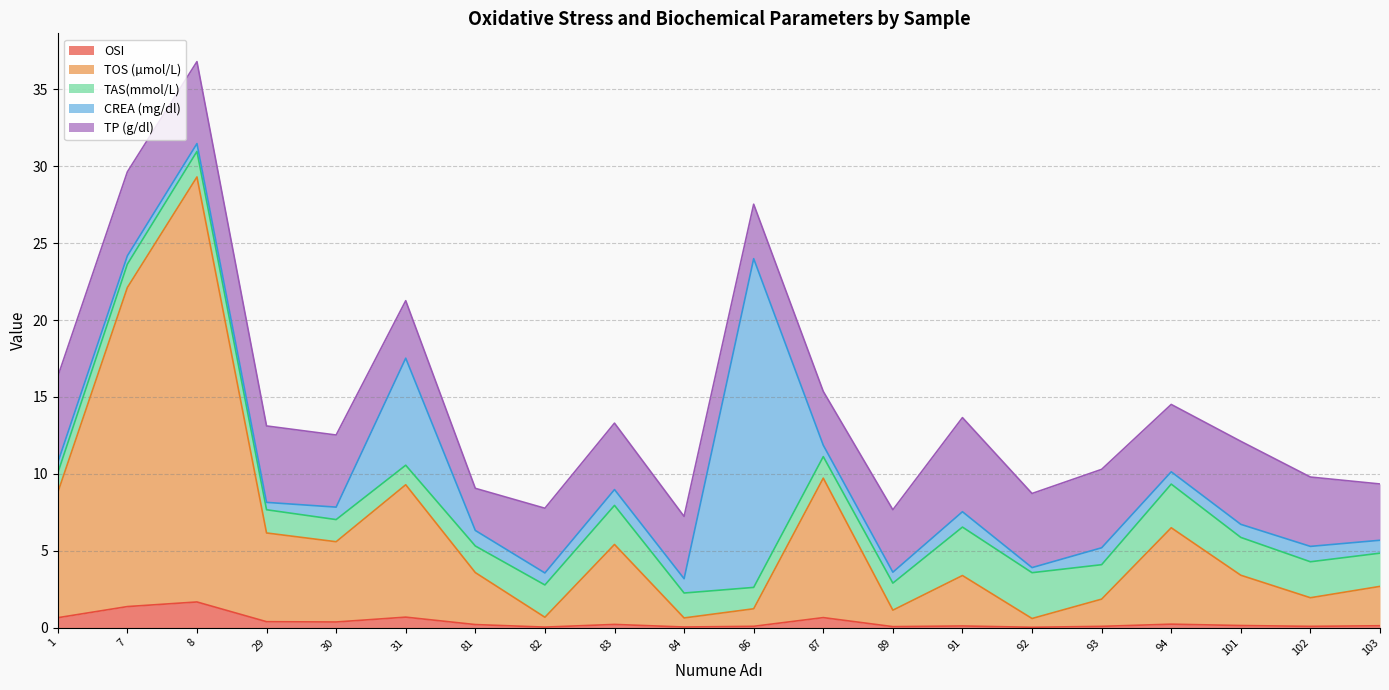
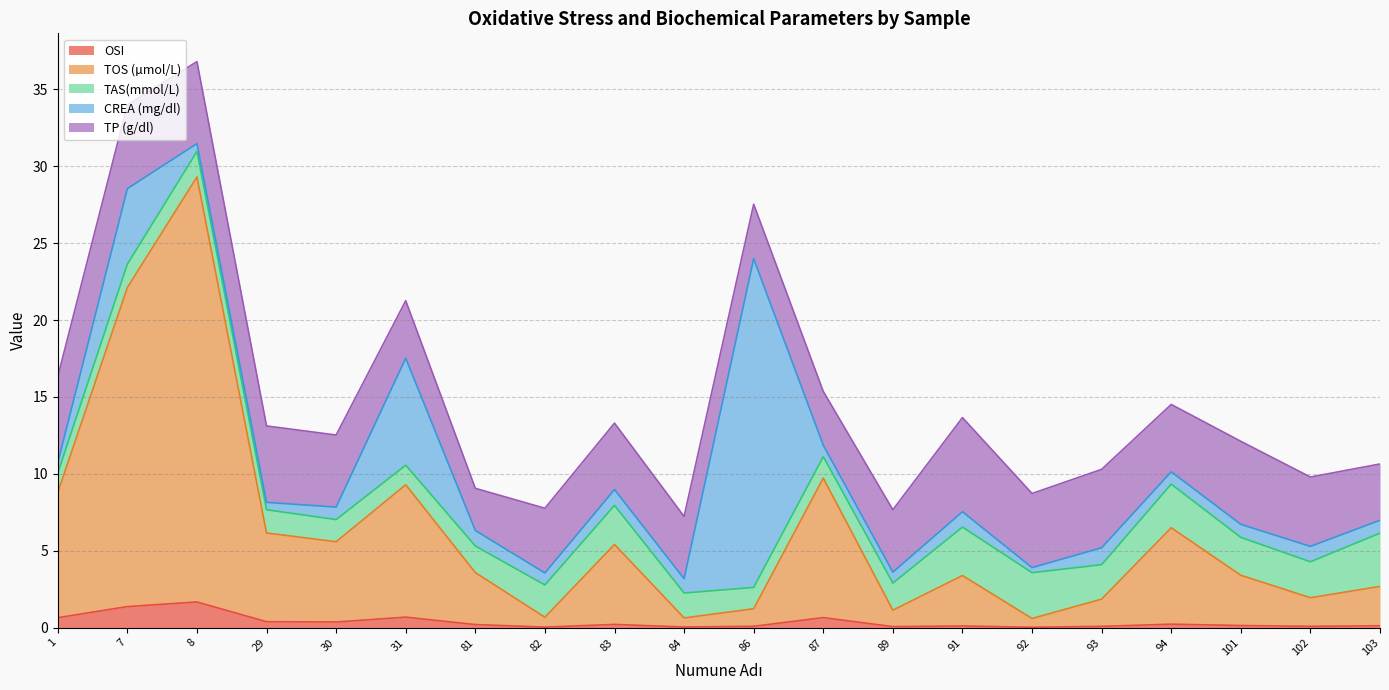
CREA (mg/dl), 7: 0.5 -> 4.9
TAS(mmol/L), 103: 2.2 -> 3.5
